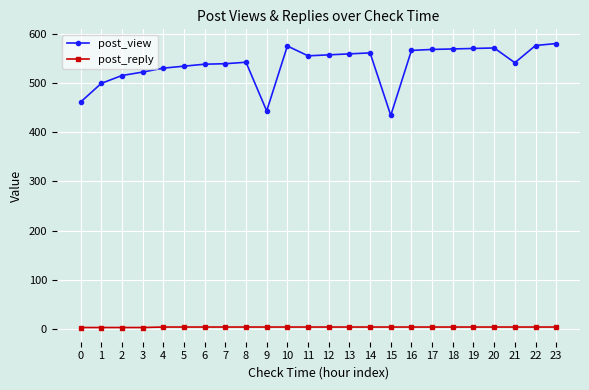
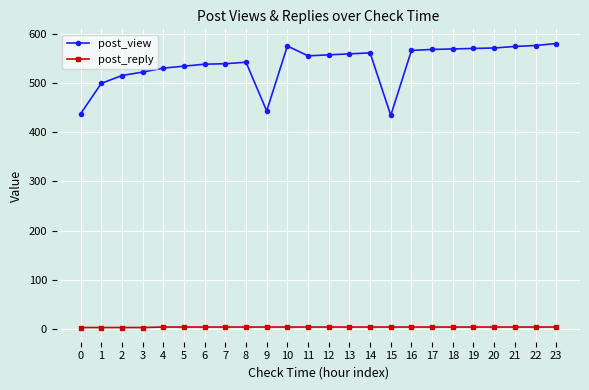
post_view, 0: 460 -> 440
post_view, 21: 540 -> 570
